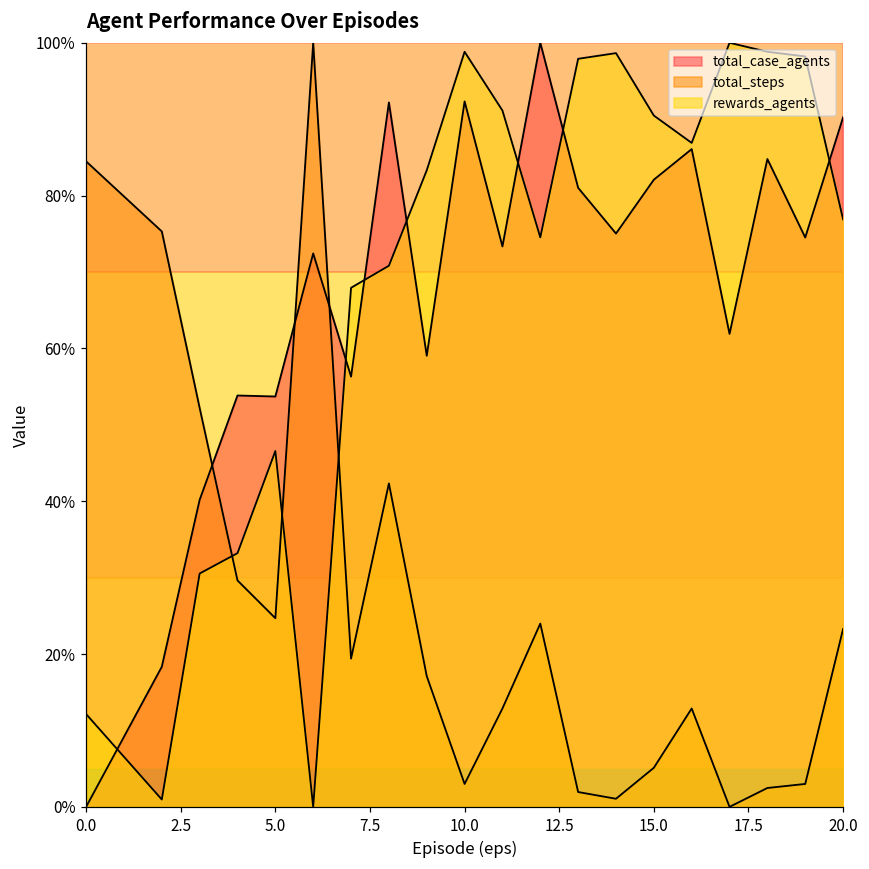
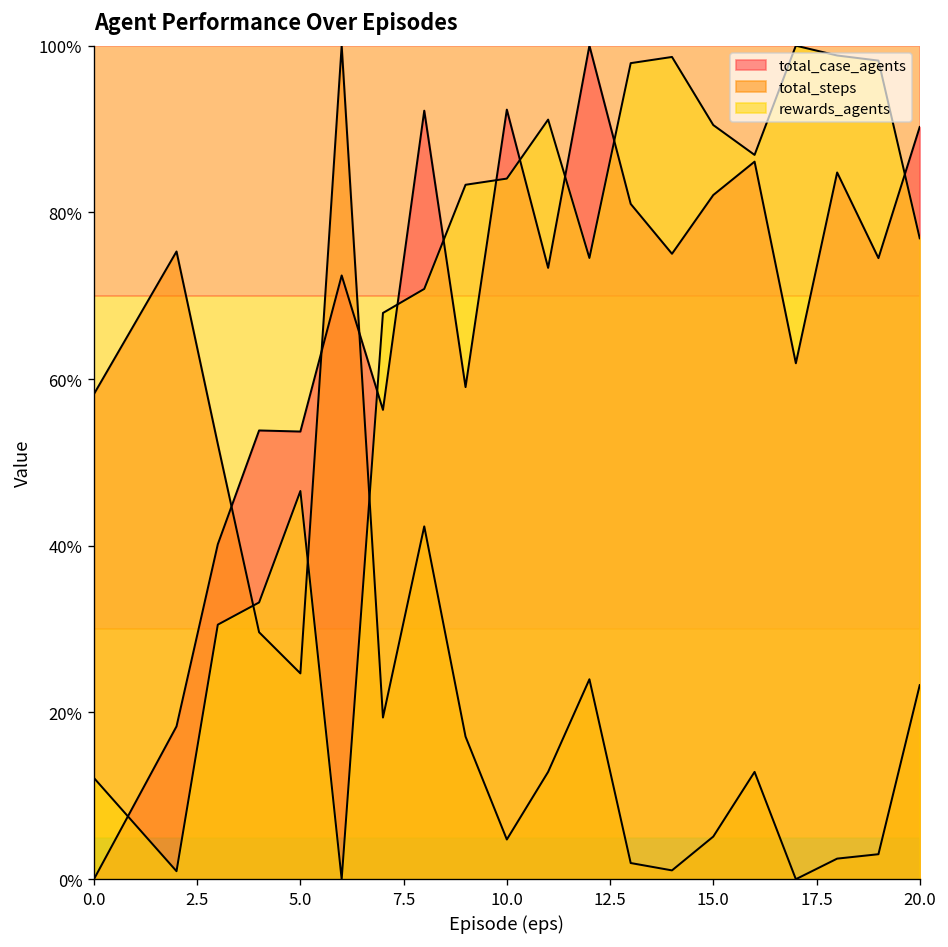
total_steps, 0.0: 84% -> 58%
total_steps, 10.0: 3% -> 5%
rewards_agents, 10.0: 99% -> 84%
